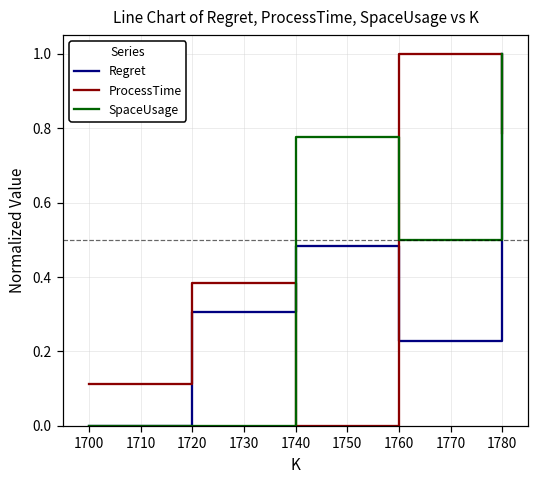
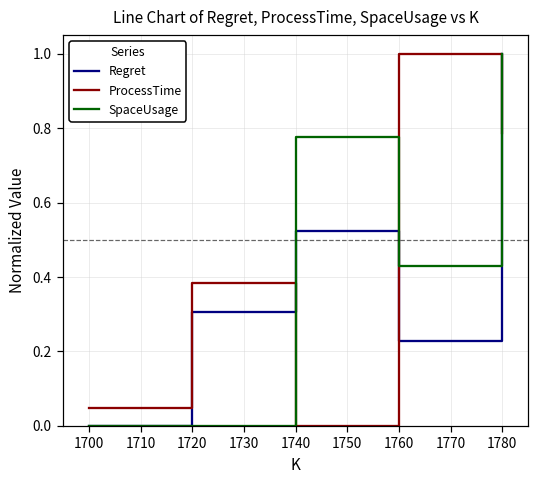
ProcessTime, 1700: 0.11 -> 0.05
Regret, 1740: 0.48 -> 0.52
SpaceUsage, 1760: 0.50 -> 0.43
